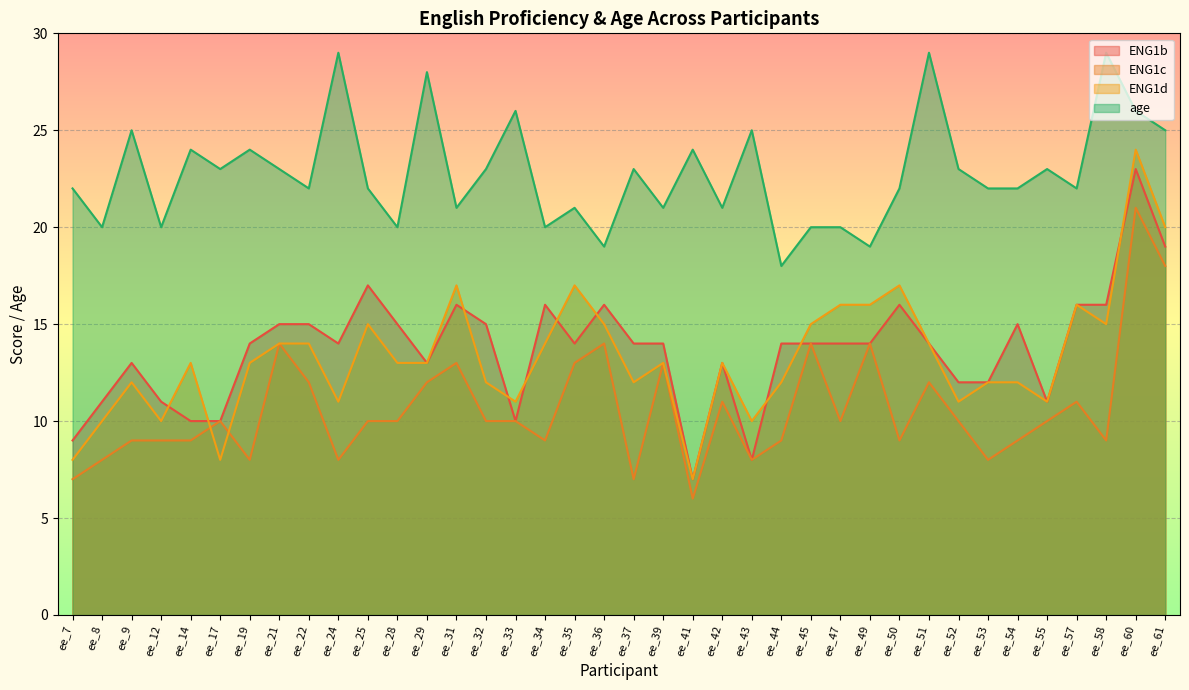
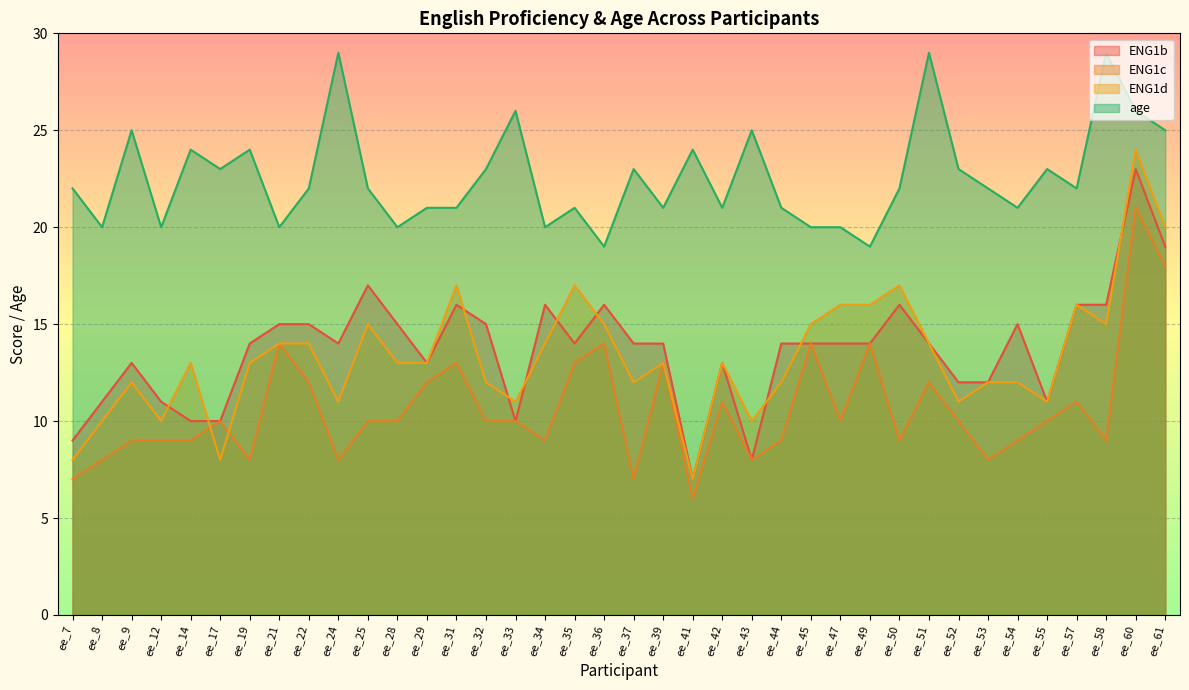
age, ee_21: 23 -> 20
age, ee_29: 28 -> 21
age, ee_44: 18 -> 21
age, ee_54: 22 -> 21
